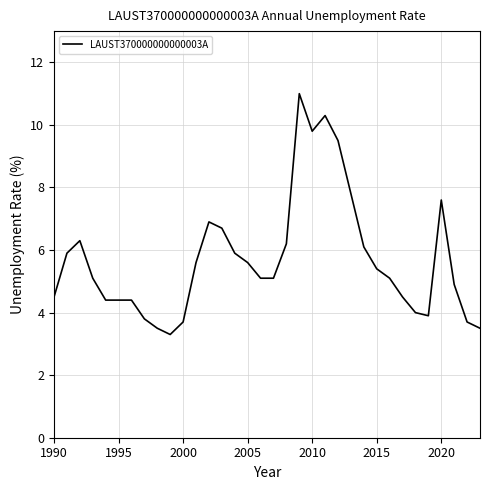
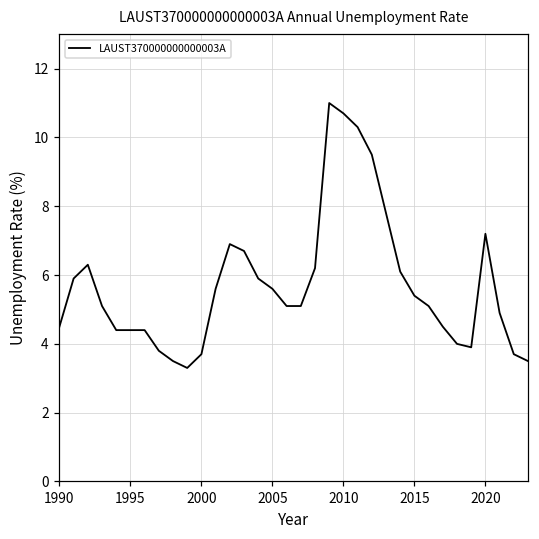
2010: 9.8 -> 10.7
2020: 7.6 -> 7.2
